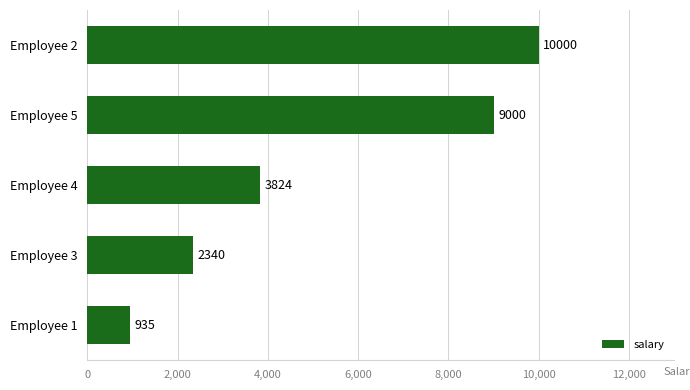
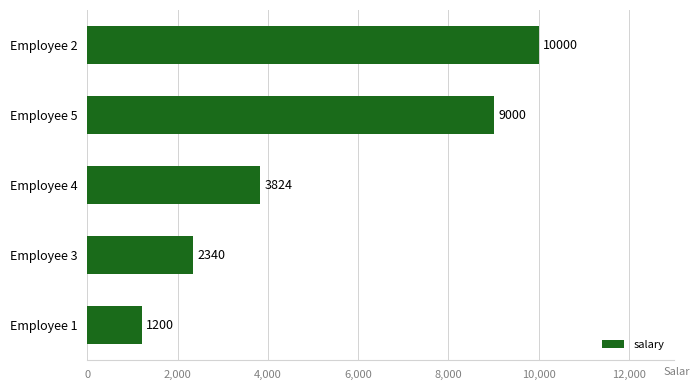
Employee 1: 935 -> 1200
